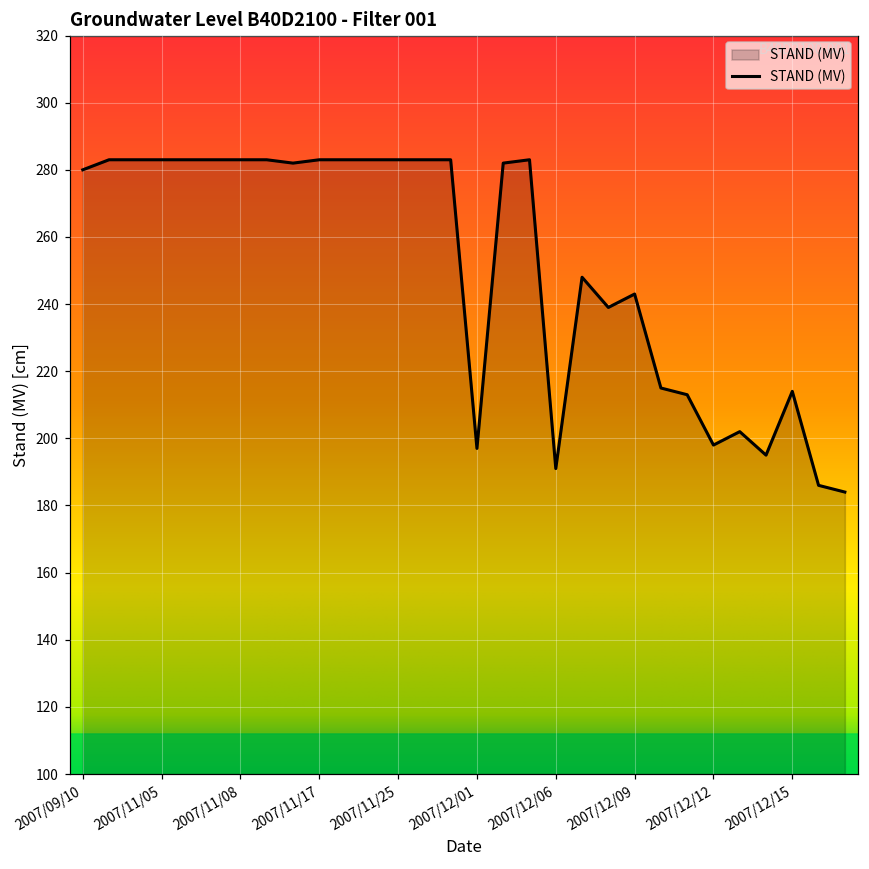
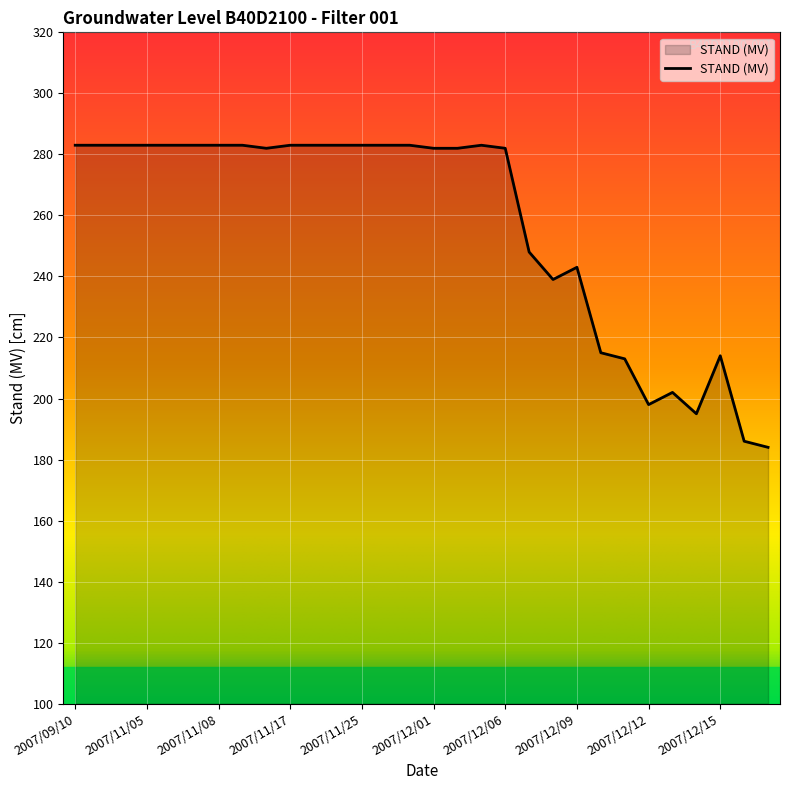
2007/09/10: 280 -> 283
2007/12/01: 197 -> 282
2007/12/06: 191 -> 282
